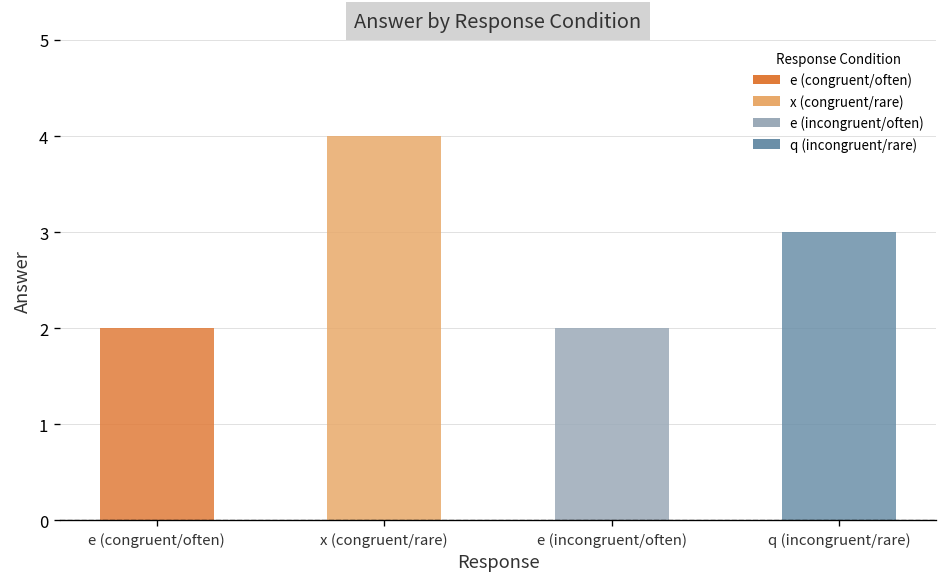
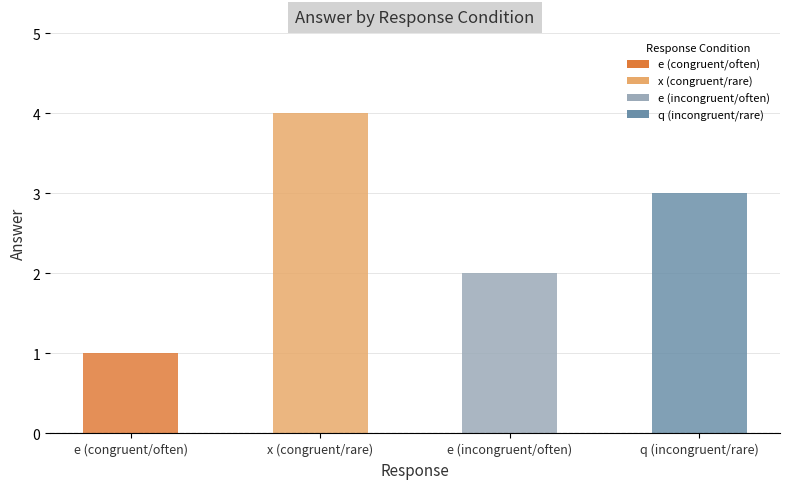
e (congruent/often): 2 -> 1
